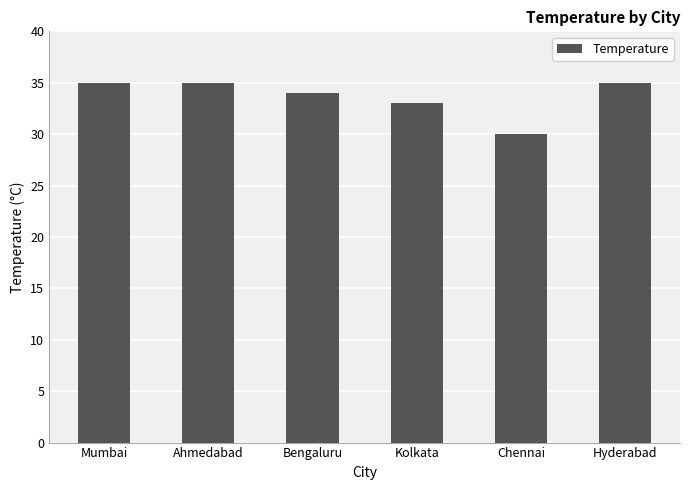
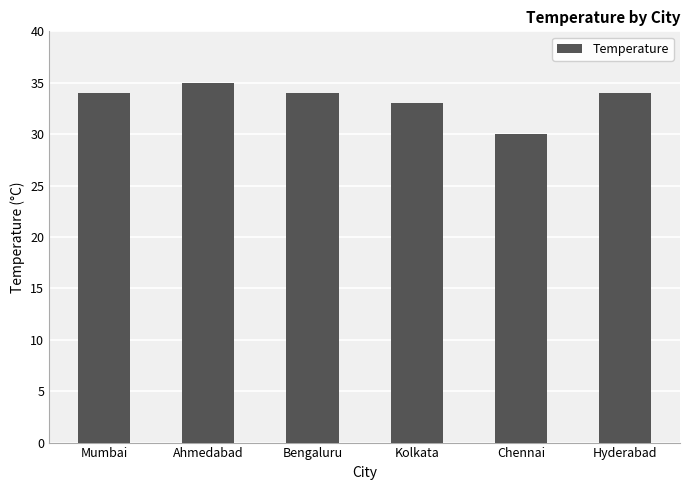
Mumbai: 35 -> 34
Hyderabad: 35 -> 34
